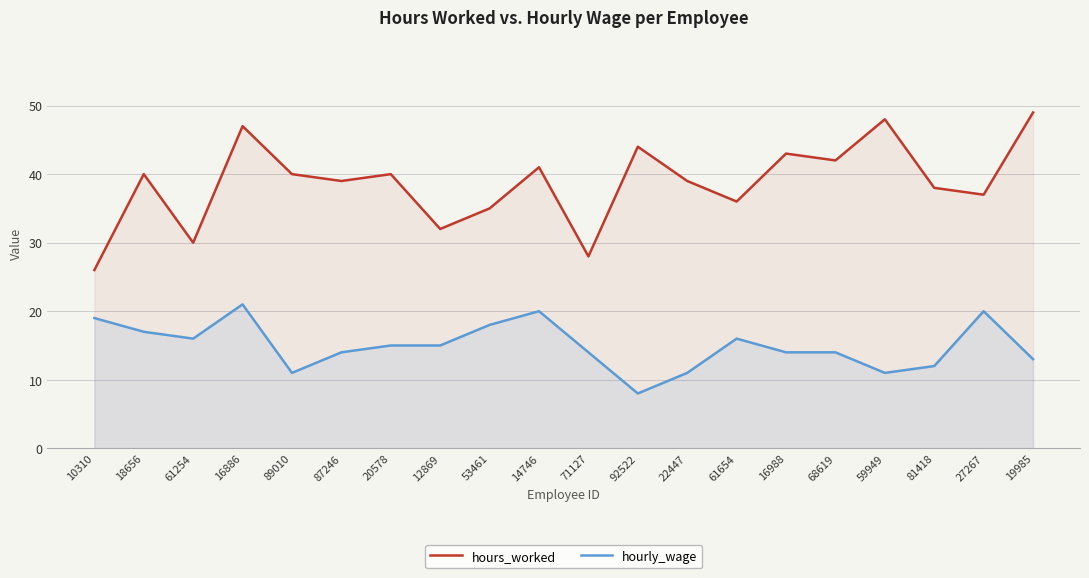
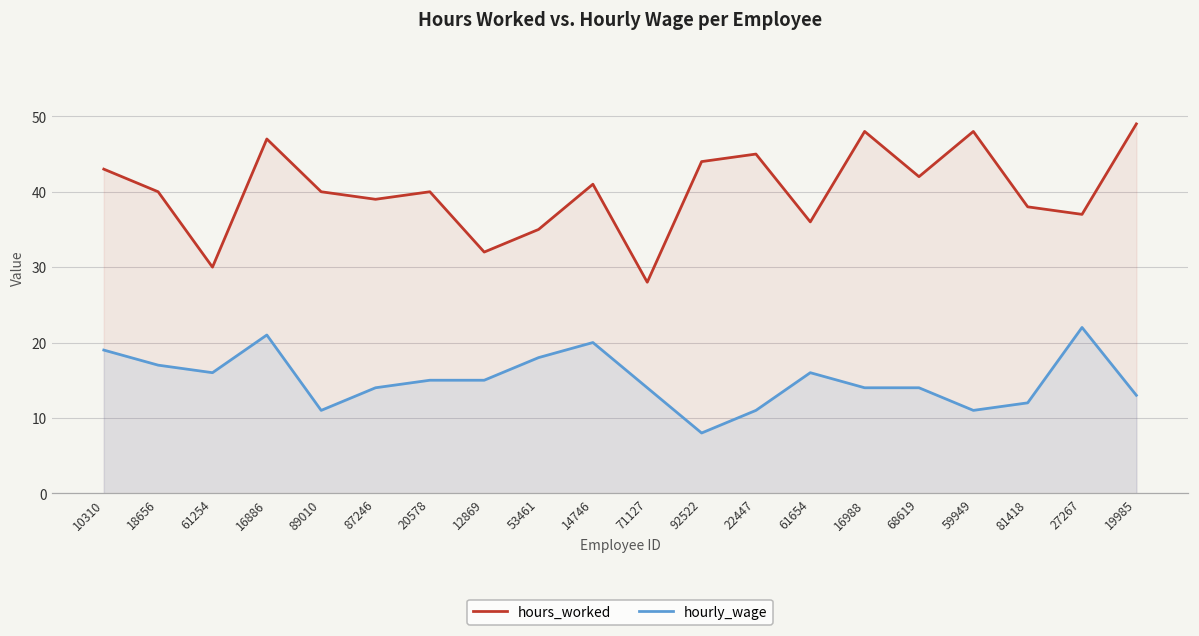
hours_worked, 10310: 26 -> 43
hours_worked, 22447: 39 -> 45
hours_worked, 16988: 43 -> 48
hourly_wage, 27267: 20 -> 22
